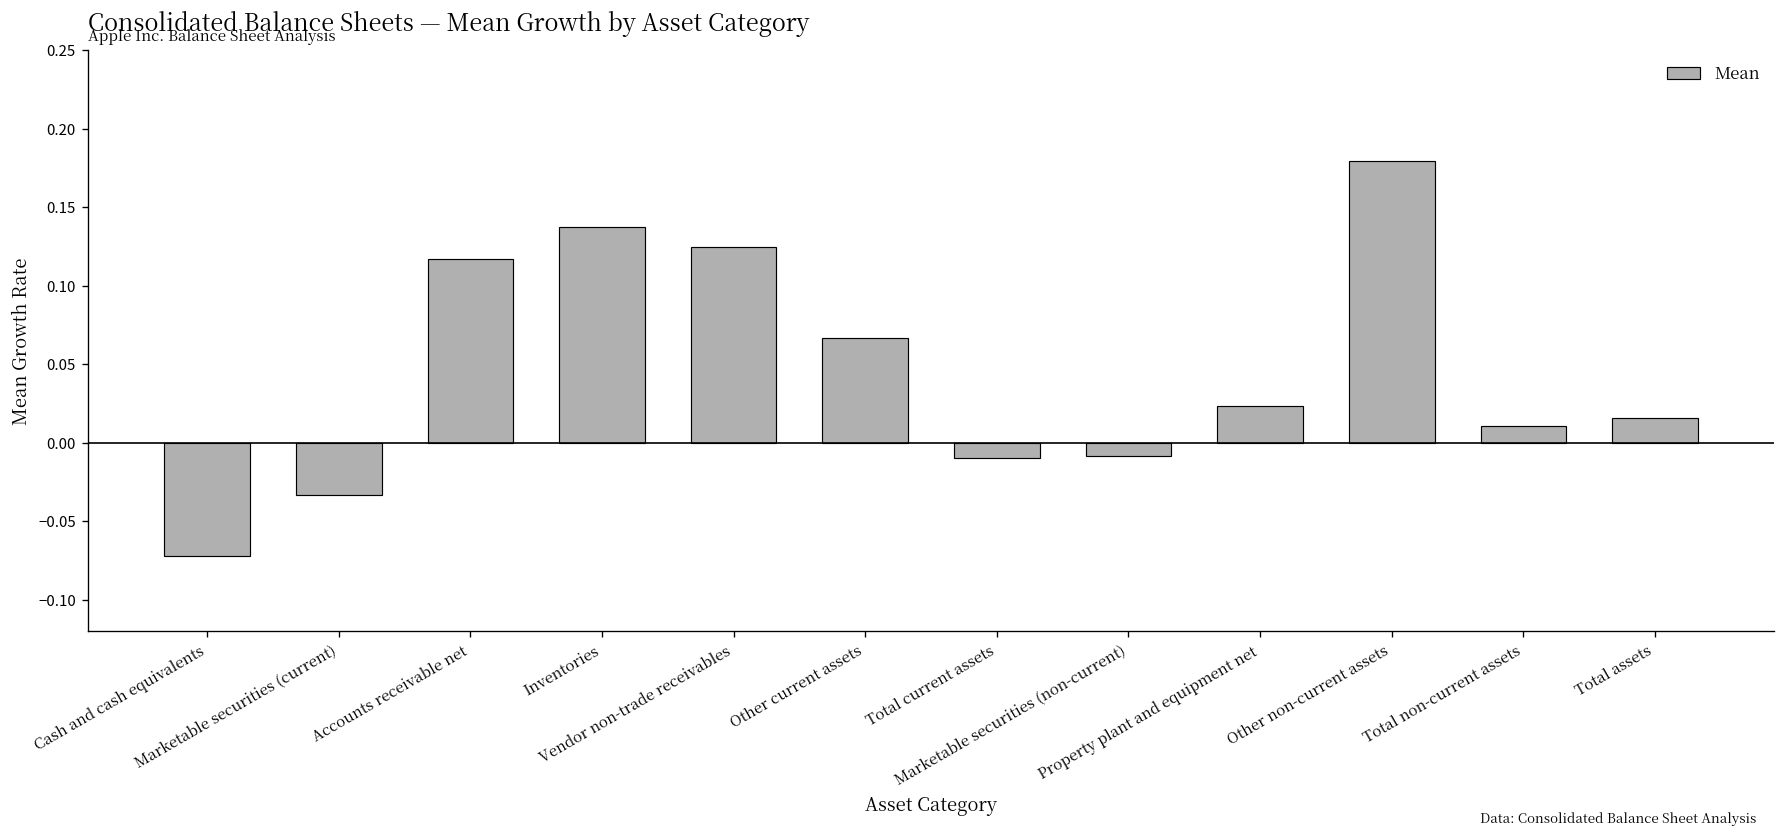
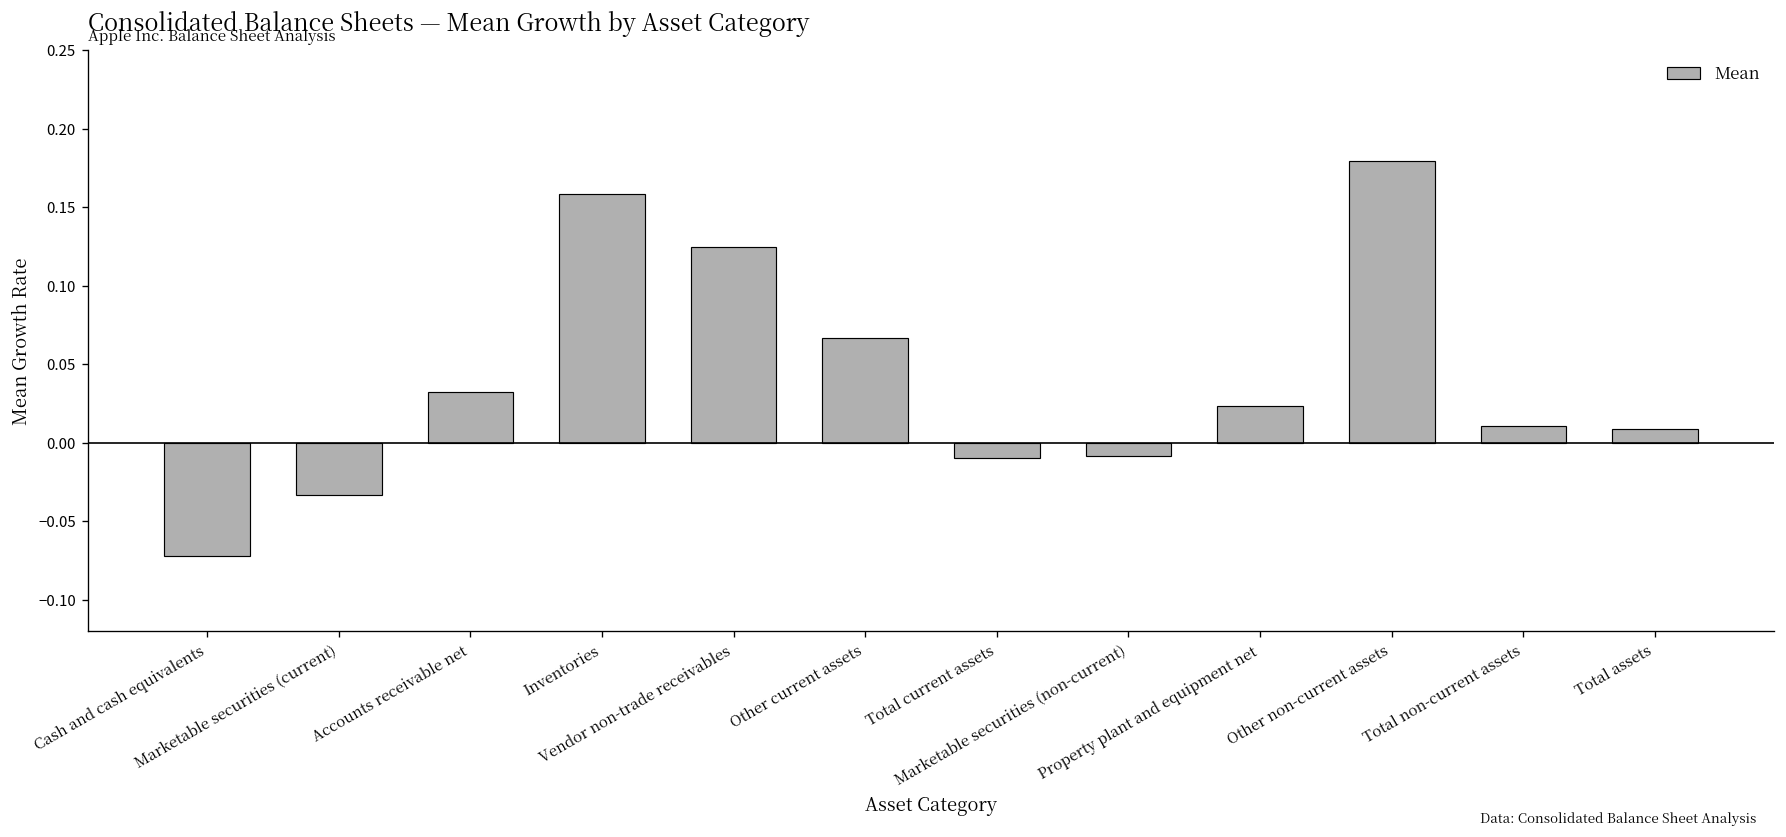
Accounts receivable net: 0.117 -> 0.032
Inventories: 0.137 -> 0.158
Total assets: 0.016 -> 0.009
